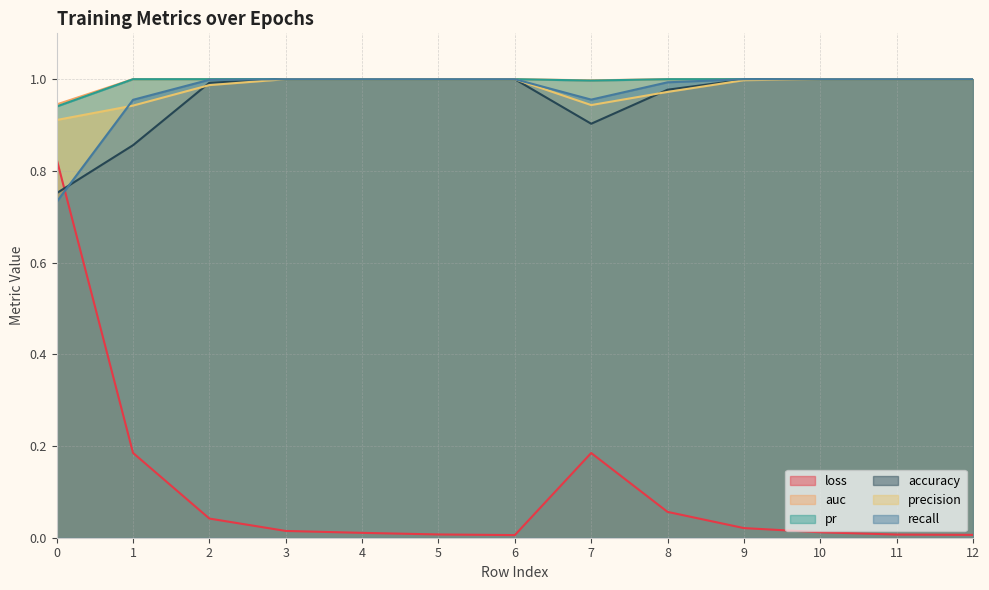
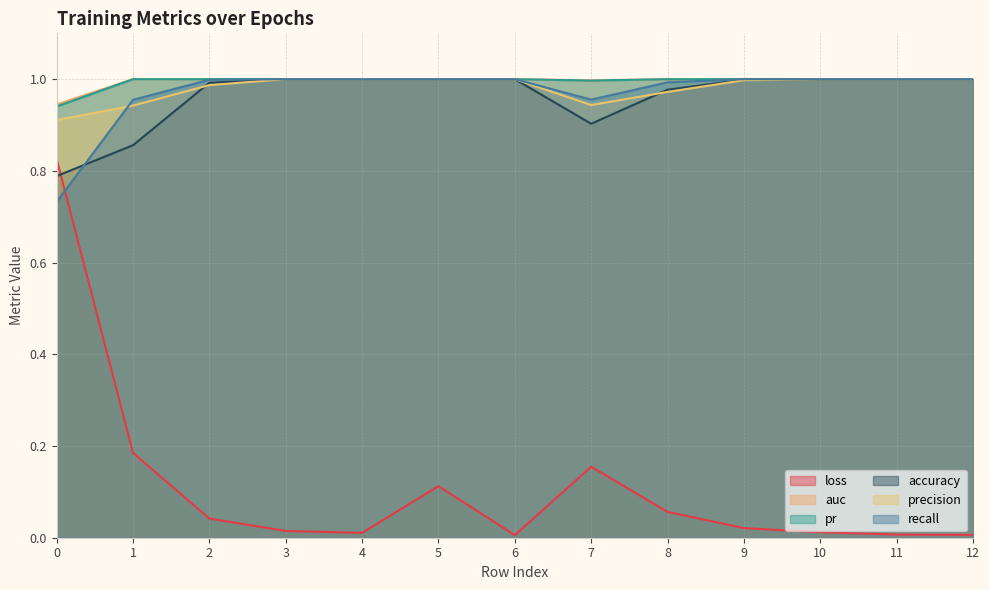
accuracy, 0: 0.75 -> 0.79
loss, 5: 0.01 -> 0.11
loss, 7: 0.18 -> 0.15
